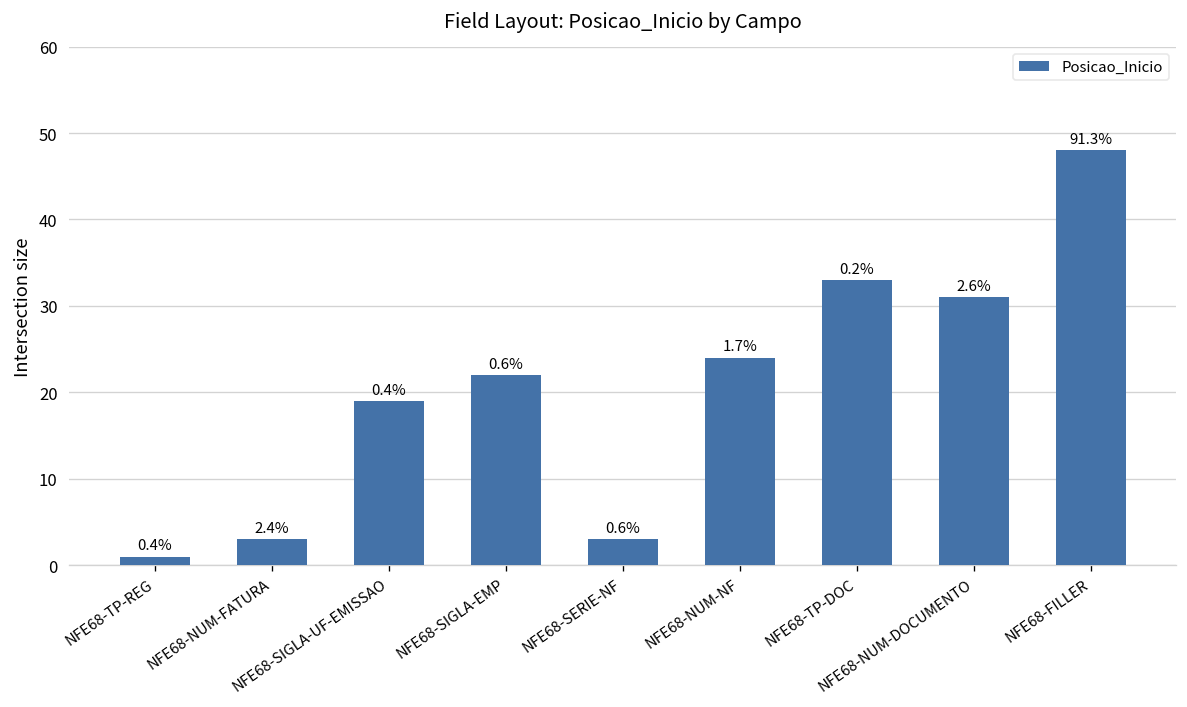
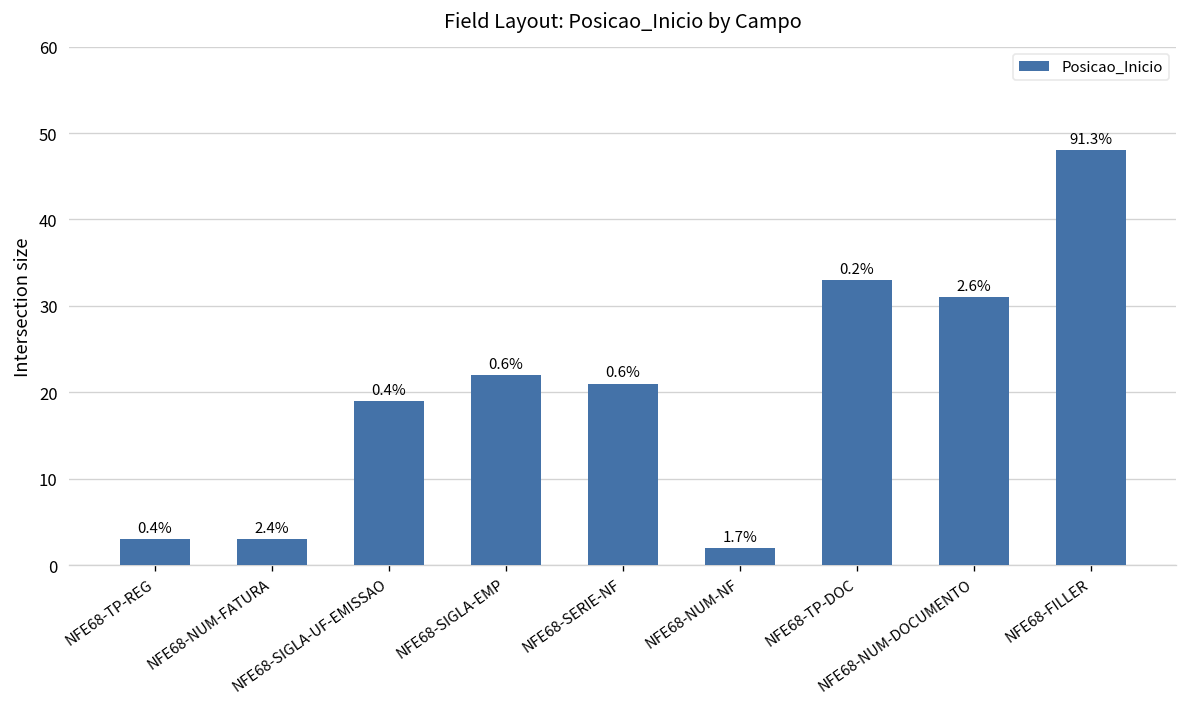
NFE68-TP-REG: 1 -> 3
NFE68-SERIE-NF: 3 -> 21
NFE68-NUM-NF: 24 -> 2
